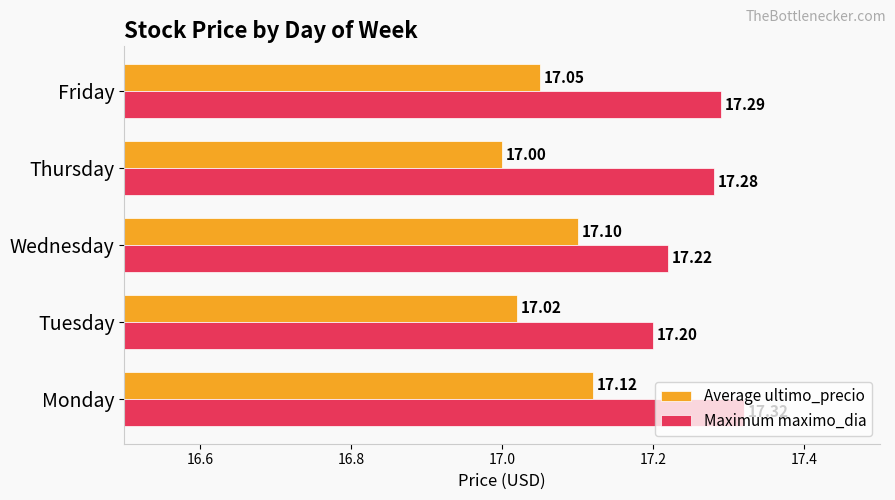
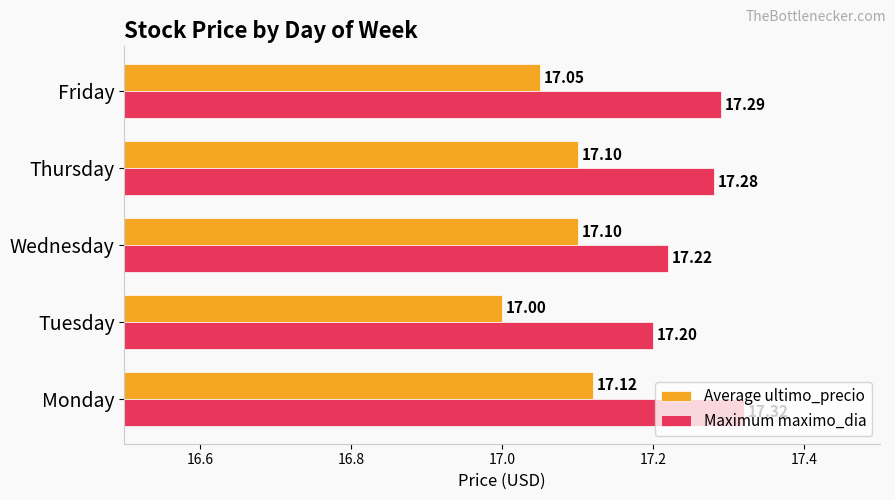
Average ultimo_precio, Thursday: 17.00 -> 17.10
Average ultimo_precio, Tuesday: 17.02 -> 17.00
